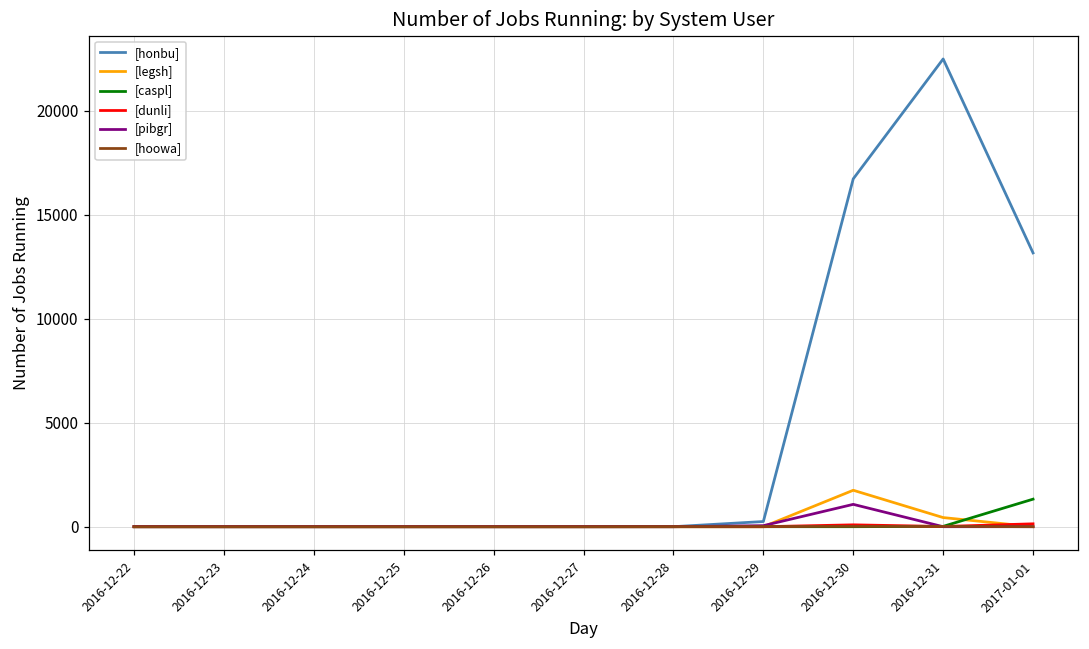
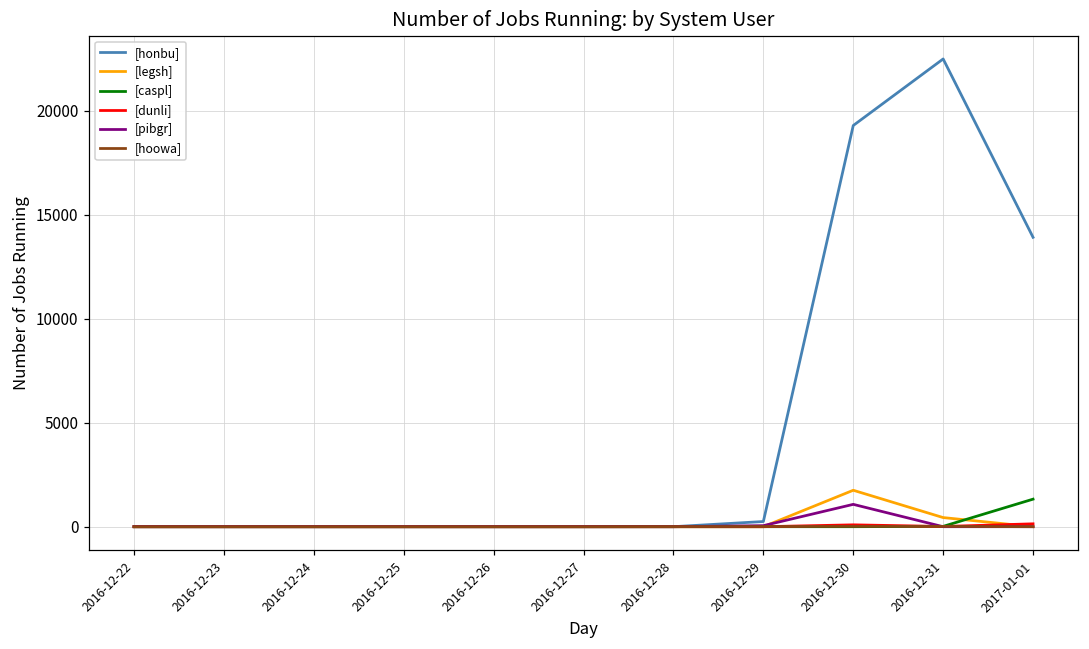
[honbu], 2016-12-30: 16700 -> 19300
[honbu], 2017-01-01: 13200 -> 13900
